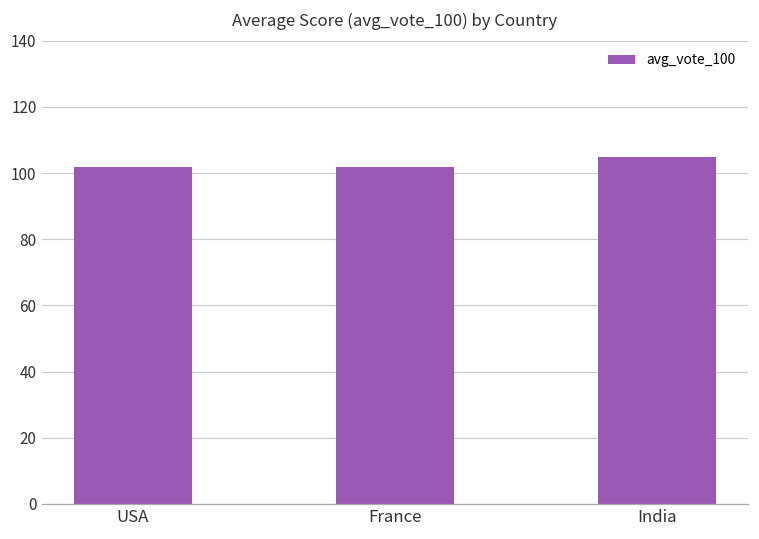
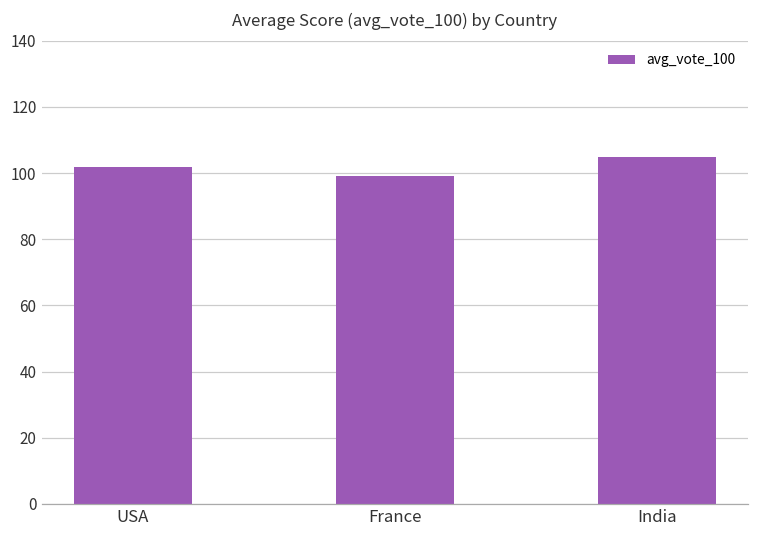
France: 102 -> 99
